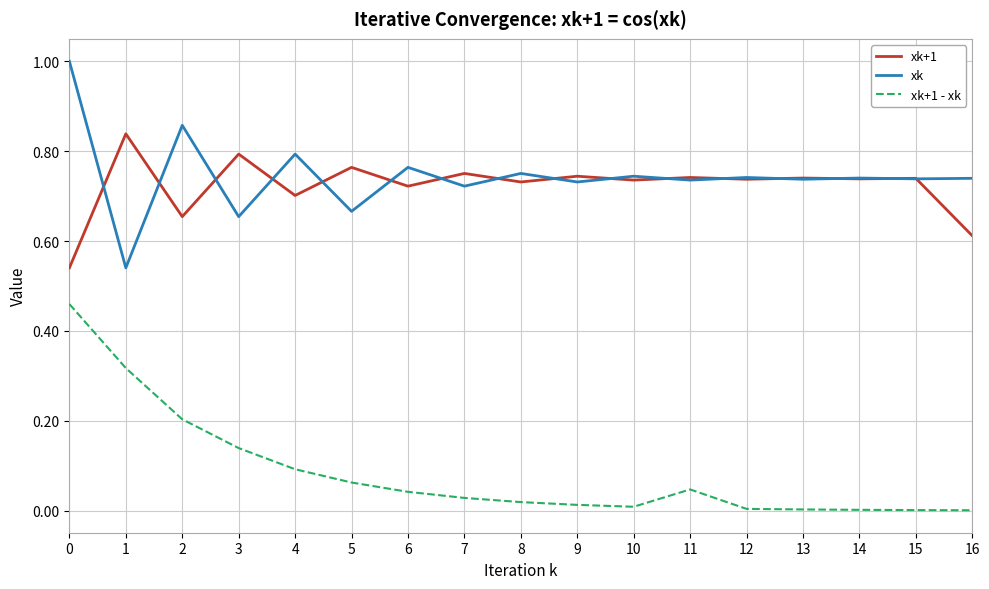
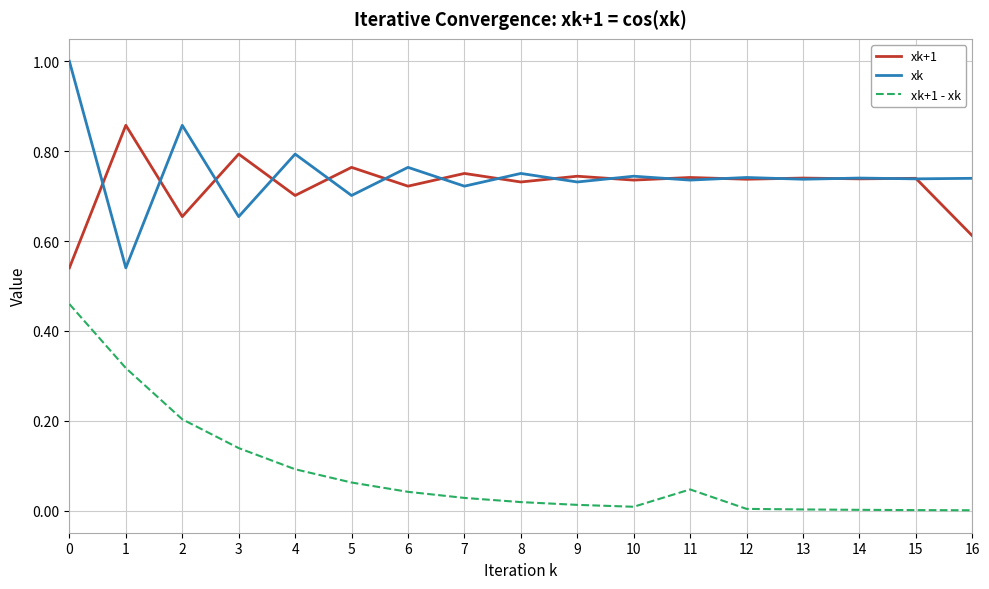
xk+1, 1: 0.84 -> 0.86
xk, 5: 0.67 -> 0.70
